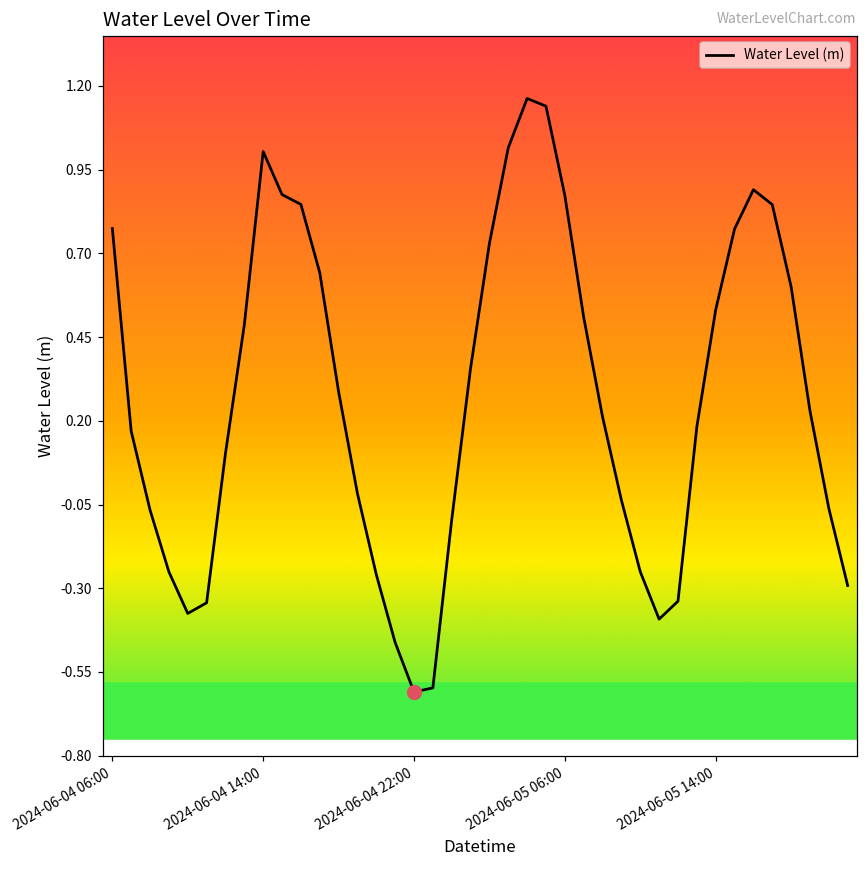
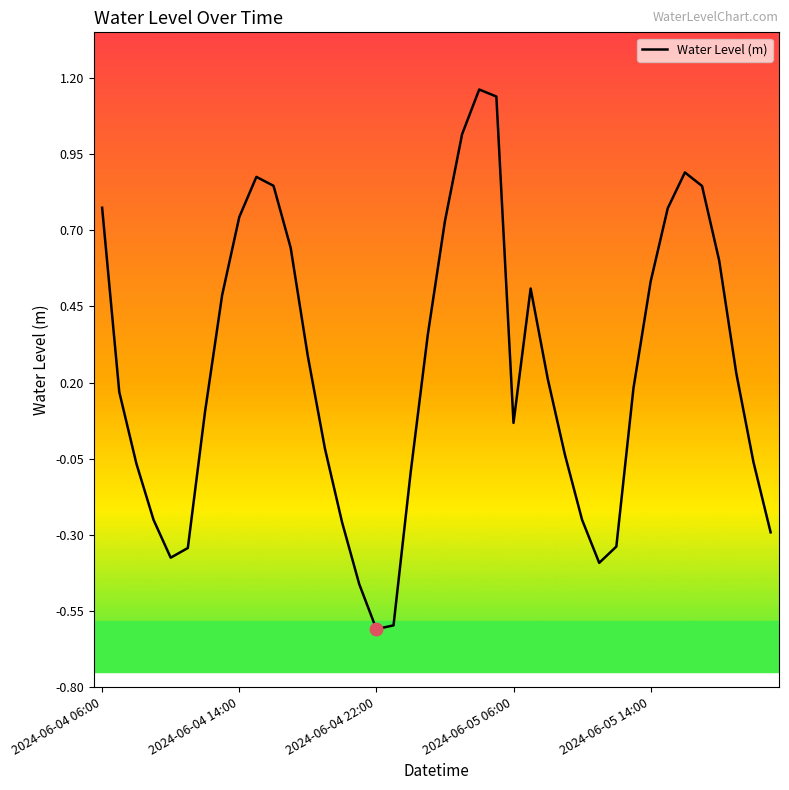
Water Level (m), 2024-06-04 14:00: 1.00 -> 0.74
Water Level (m), 2024-06-05 06:00: 0.87 -> 0.07
